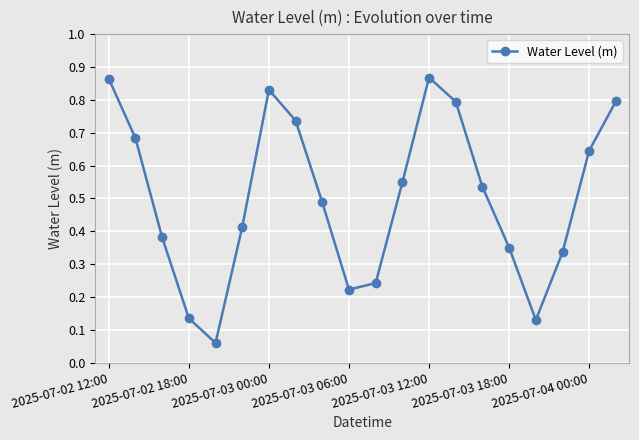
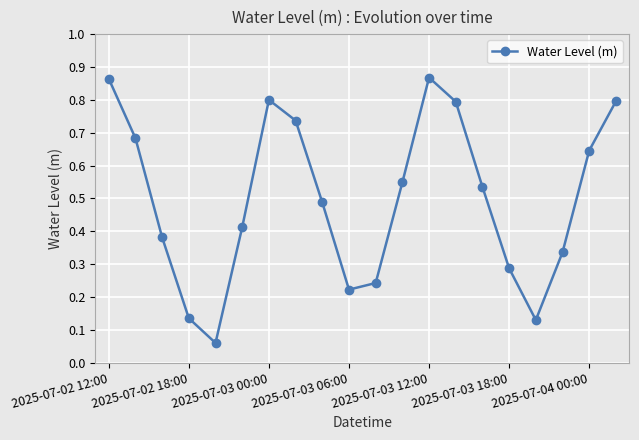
2025-07-03 00:00: 0.83 -> 0.80
2025-07-03 18:00: 0.35 -> 0.29
